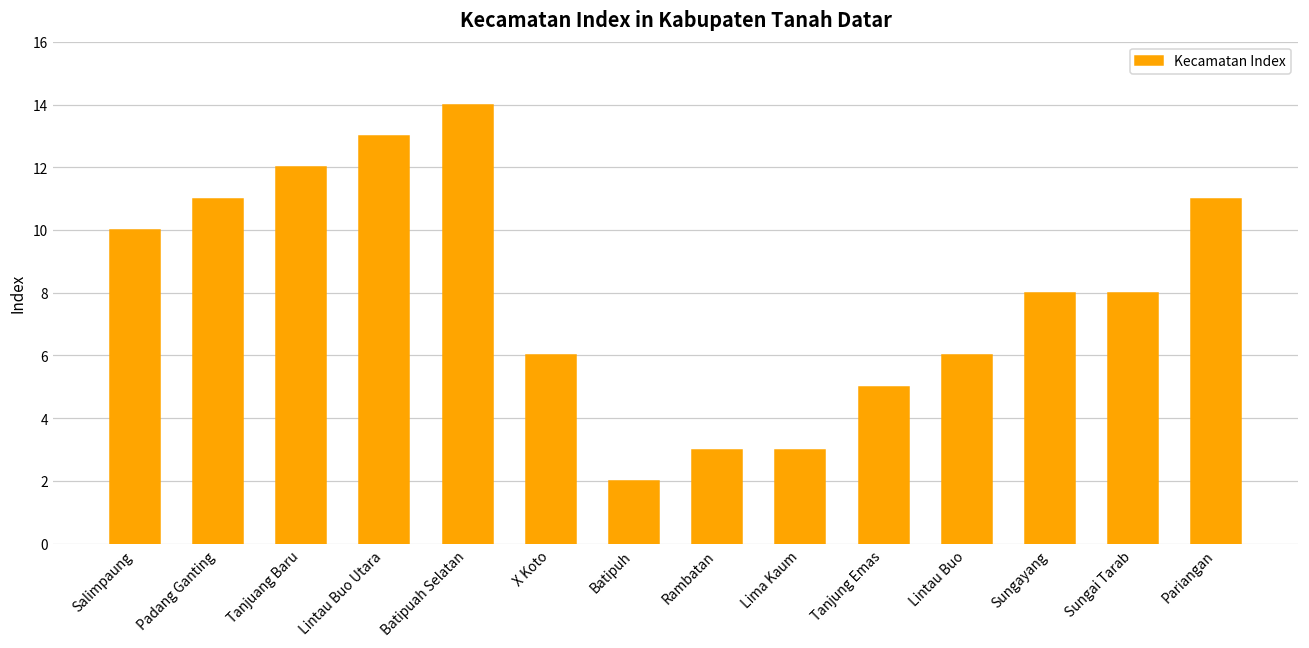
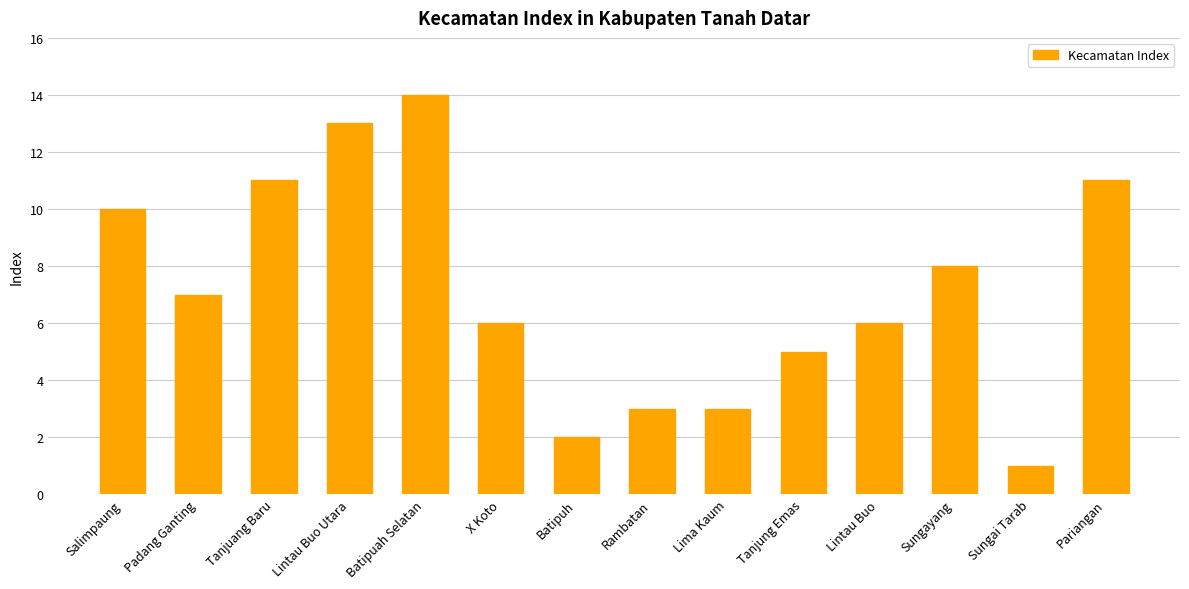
Padang Ganting: 11 -> 7
Tanjuang Baru: 12 -> 11
Sungai Tarab: 8 -> 1
